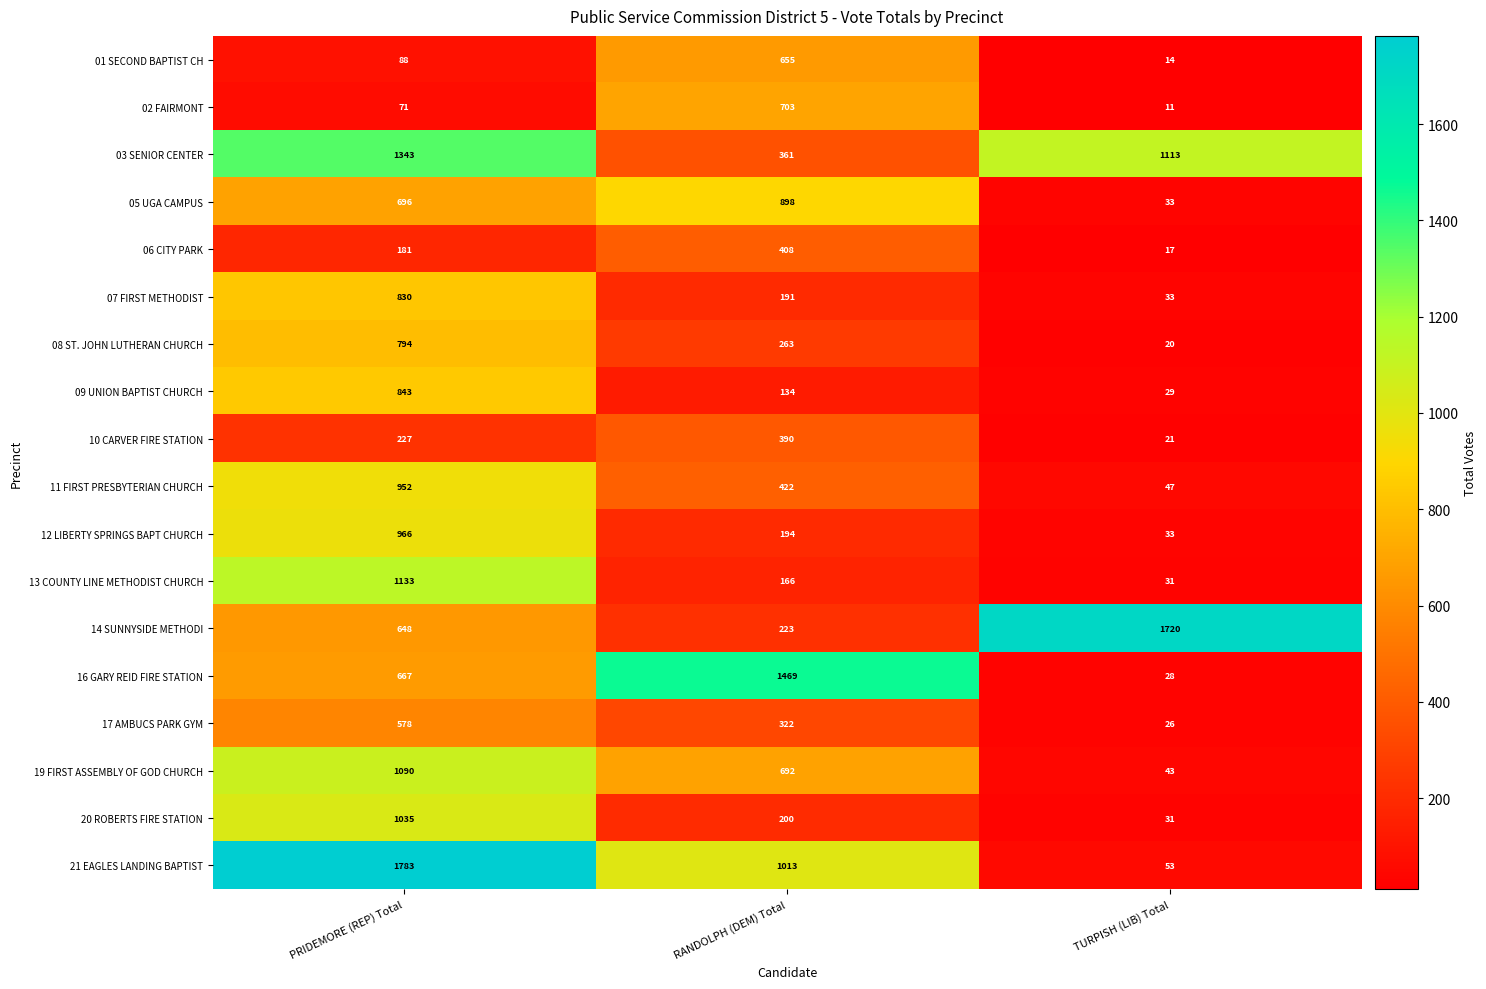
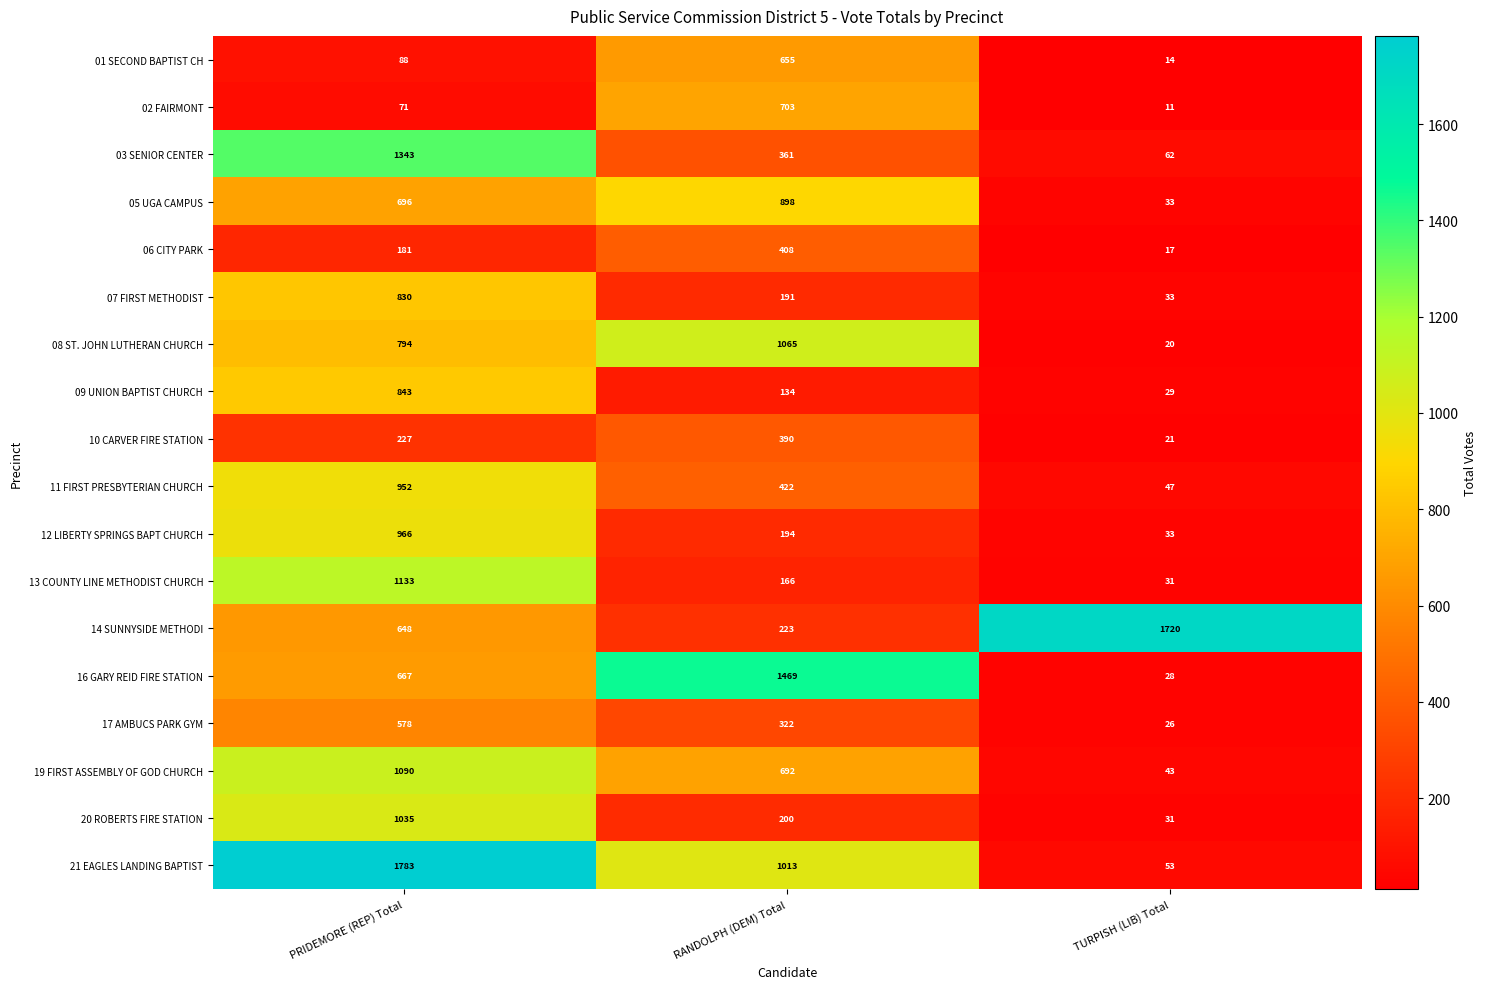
03 SENIOR CENTER, TURPISH (LIB) Total: 1113 -> 62
08 ST. JOHN LUTHERAN CHURCH, RANDOLPH (DEM) Total: 263 -> 1065
